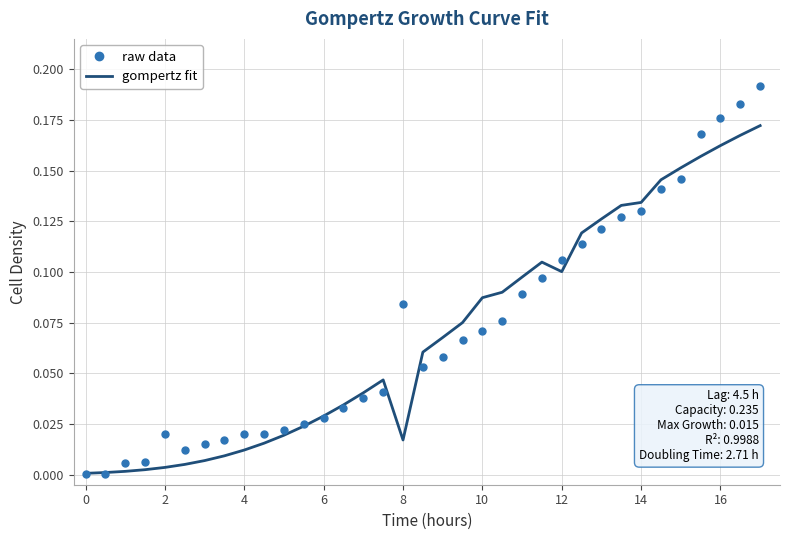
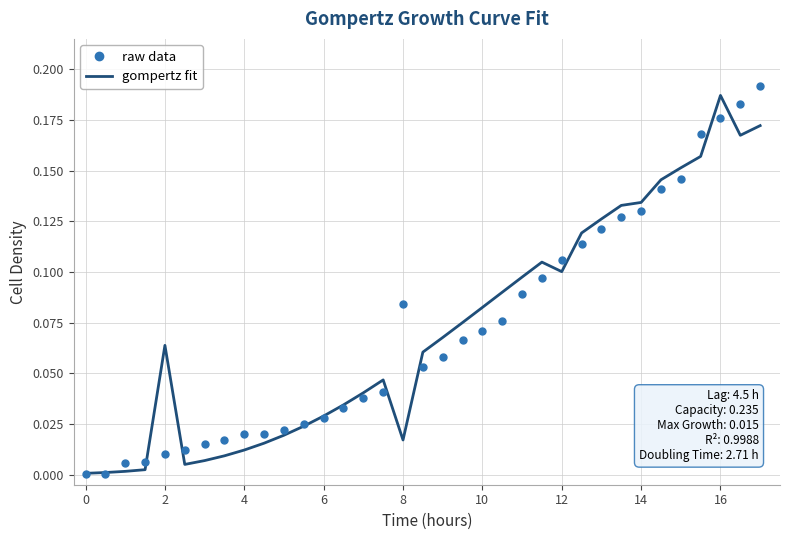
raw data, 2: 0.02 -> 0.01
gompertz fit, 2: 0.004 -> 0.064
gompertz fit, 10: 0.087 -> 0.083
gompertz fit, 16: 0.162 -> 0.187
